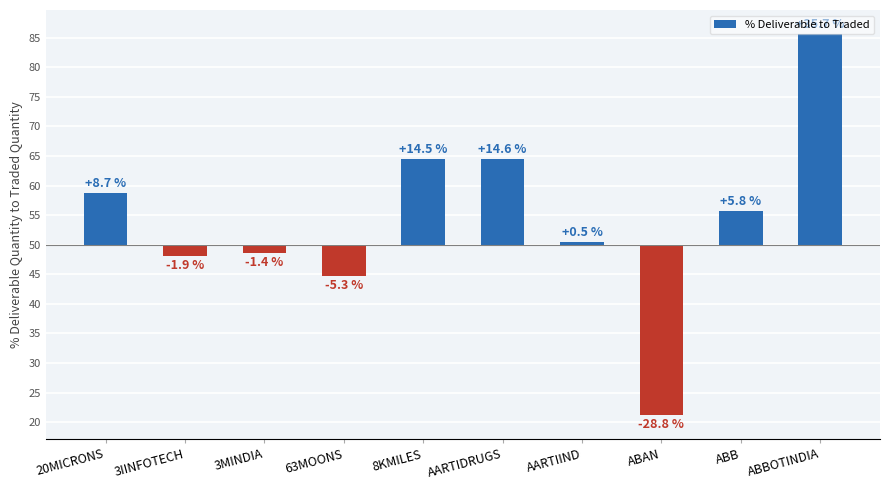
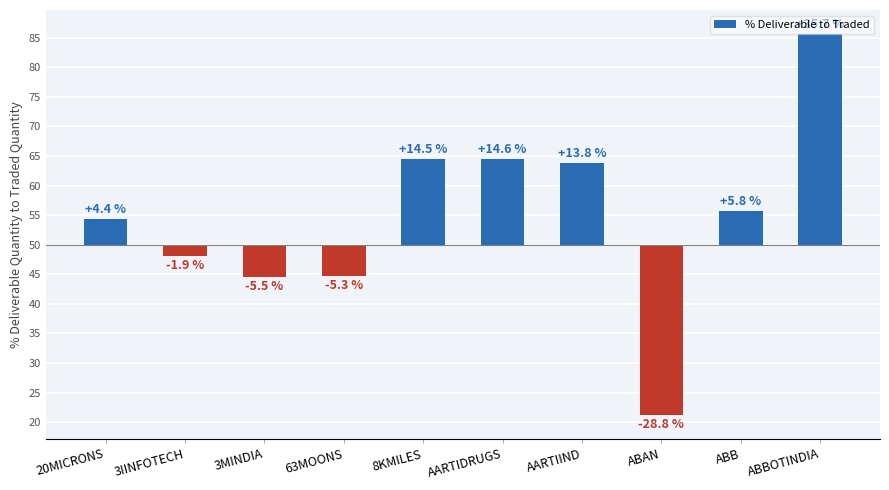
20MICRONS: +8.7 % -> +4.4 %
3MINDIA: -1.4 % -> -5.5 %
AARTIIND: +0.5 % -> +13.8 %
